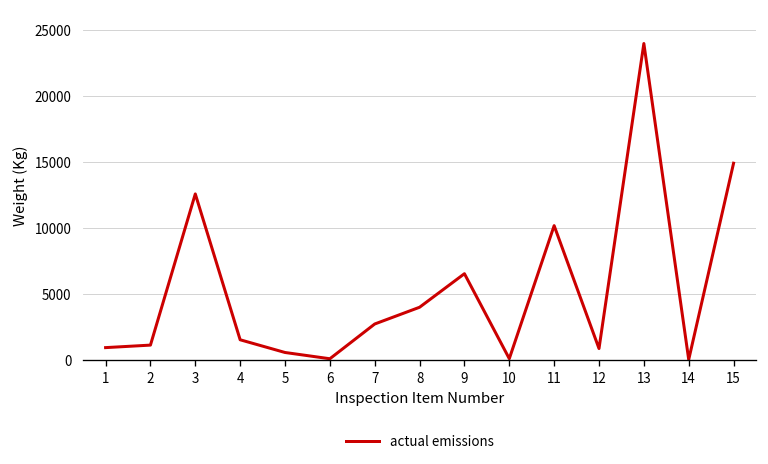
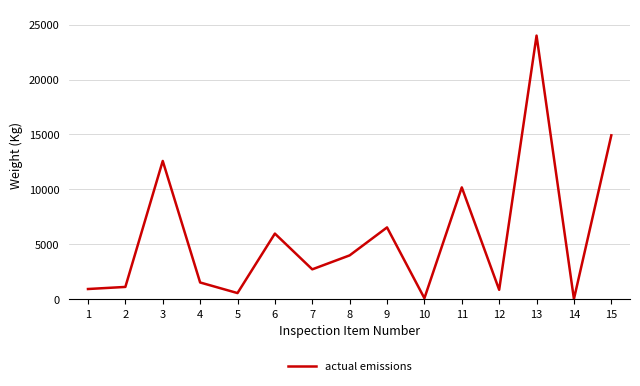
6: 100 -> 6000
